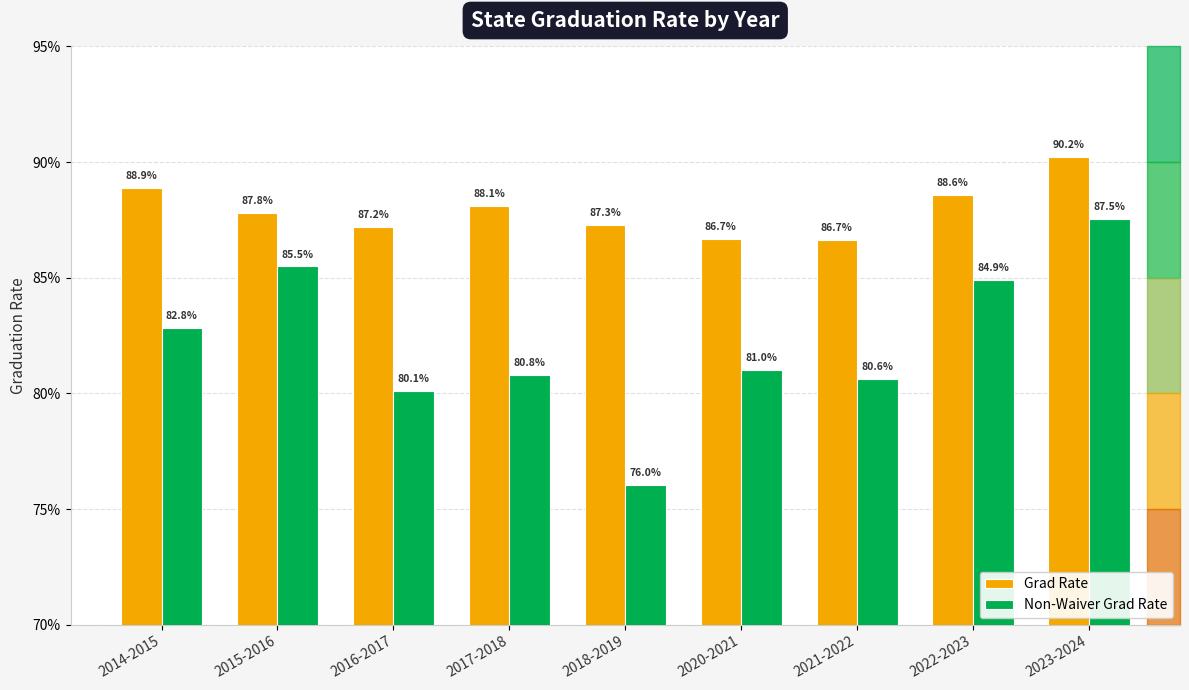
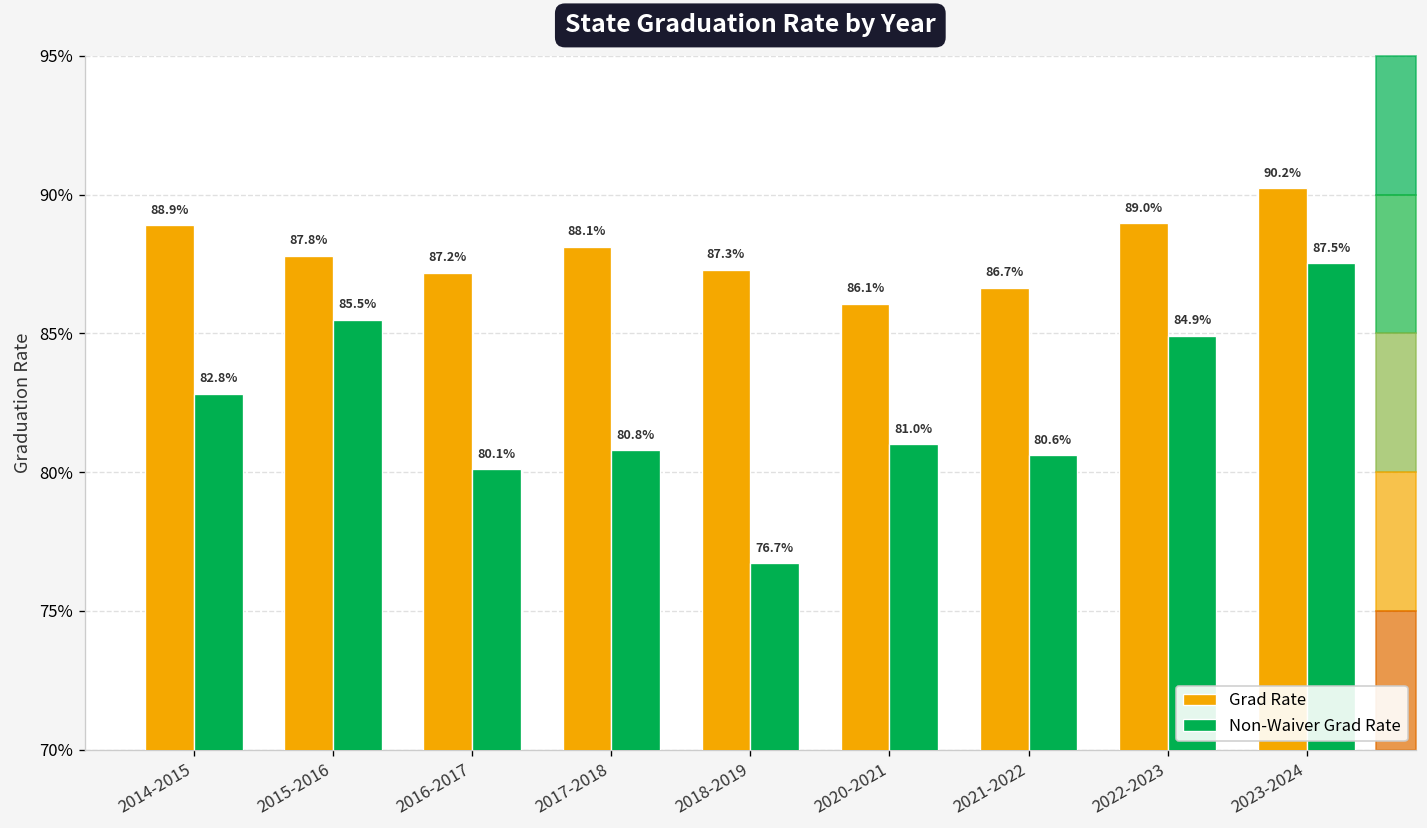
Non-Waiver Grad Rate, 2018-2019: 76.0% -> 76.7%
Grad Rate, 2020-2021: 86.7% -> 86.1%
Grad Rate, 2022-2023: 88.6% -> 89.0%
